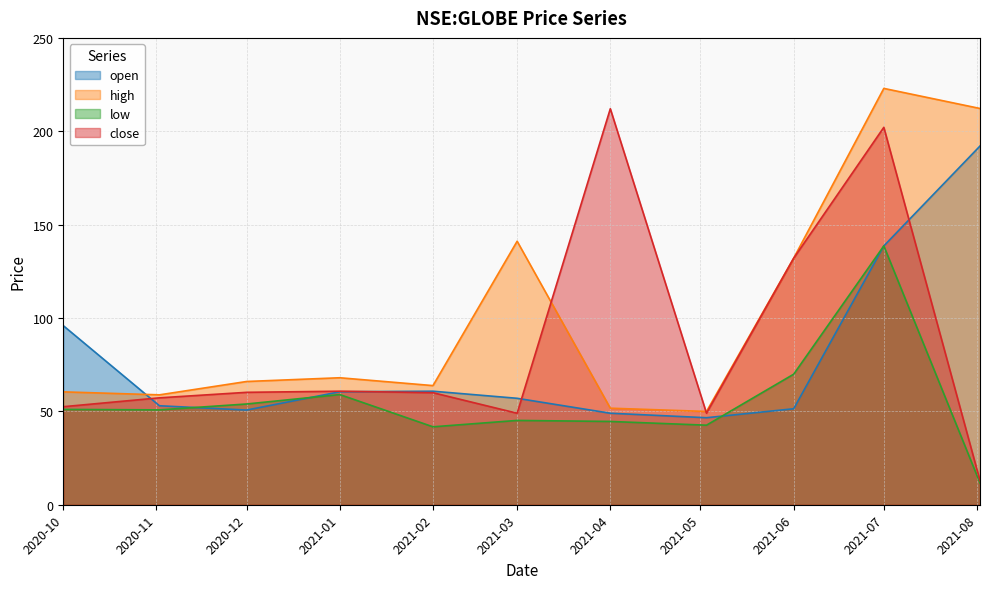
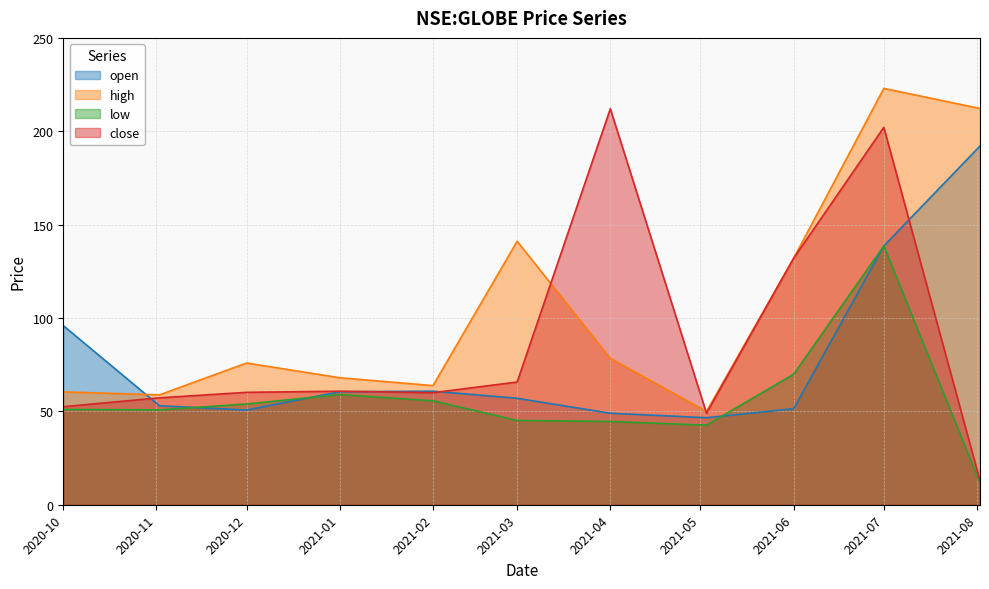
high, 2020-12: 66 -> 76
low, 2021-02: 42 -> 56
close, 2021-03: 49 -> 66
high, 2021-04: 52 -> 78
